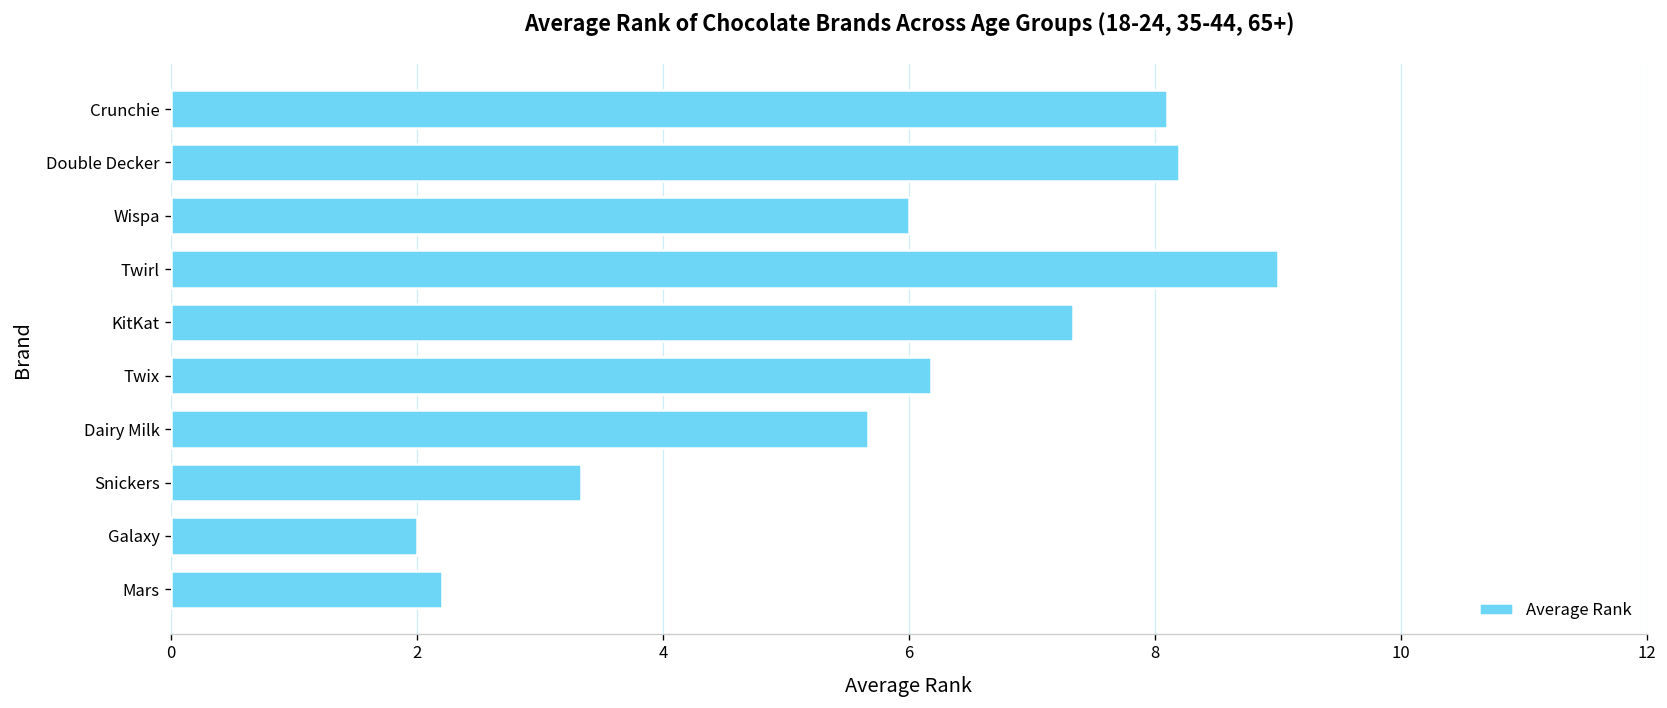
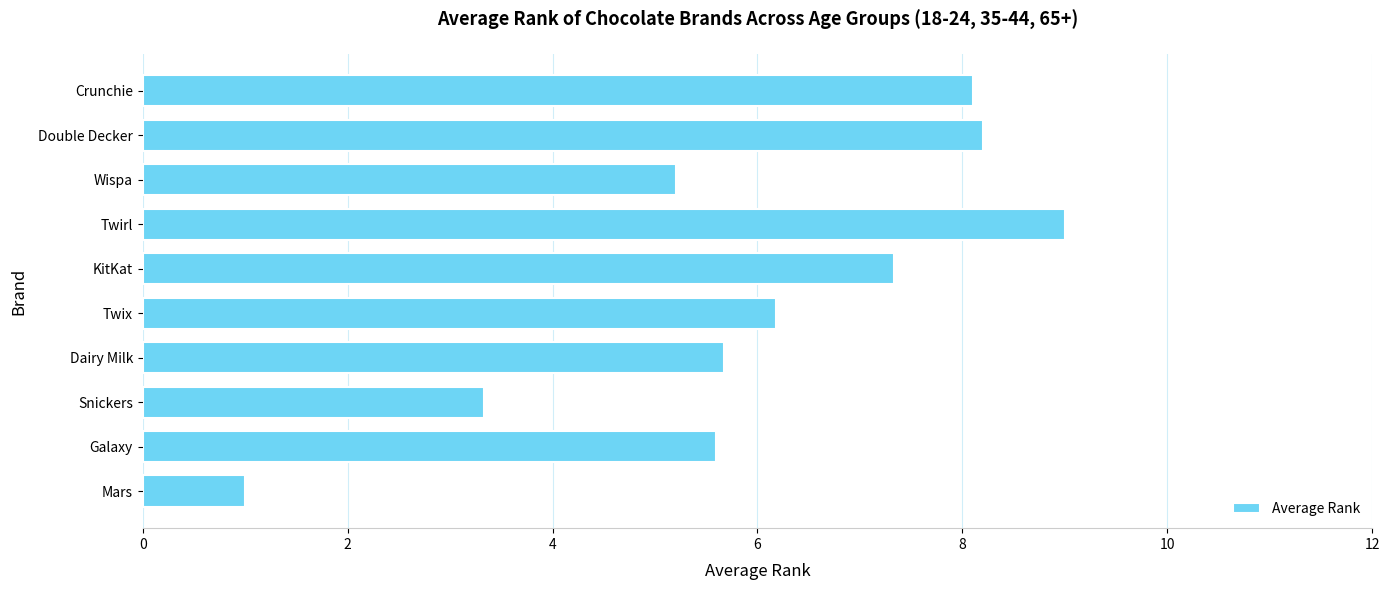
Wispa: 6.0 -> 5.2
Galaxy: 2.0 -> 5.6
Mars: 2.2 -> 1.0
